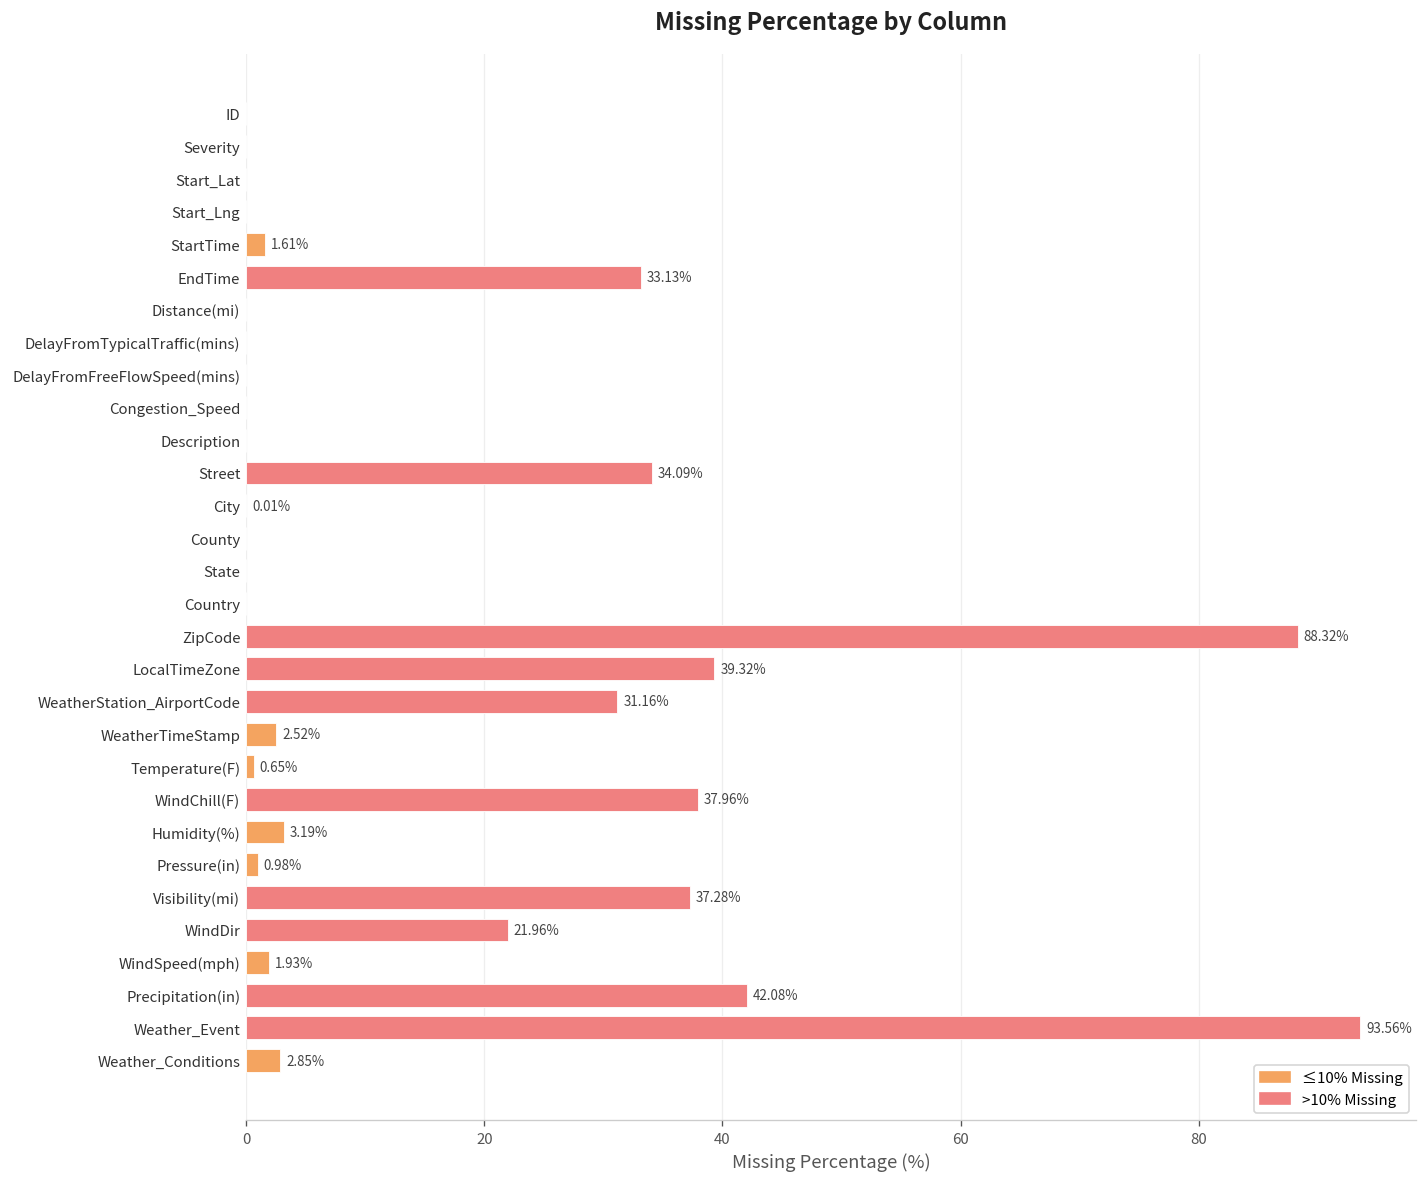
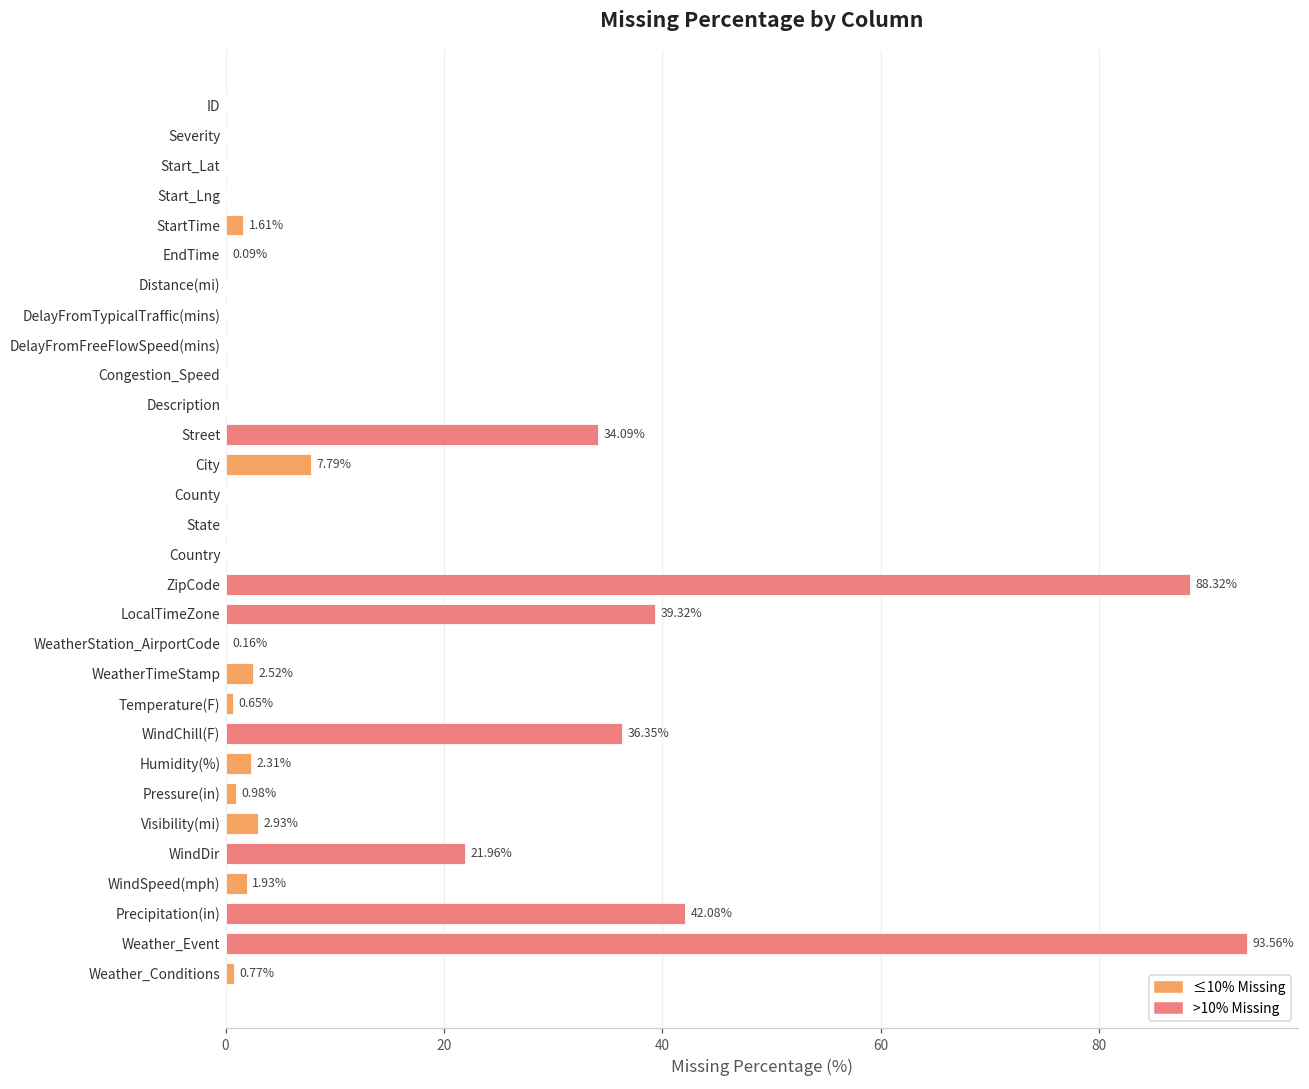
EndTime: 33.13% -> 0.09%
City: 0.01% -> 7.79%
WeatherStation_AirportCode: 31.16% -> 0.16%
WindChill(F): 37.96% -> 36.35%
Humidity(%): 3.19% -> 2.31%
Visibility(mi): 37.28% -> 2.93%
Weather_Conditions: 2.85% -> 0.77%
